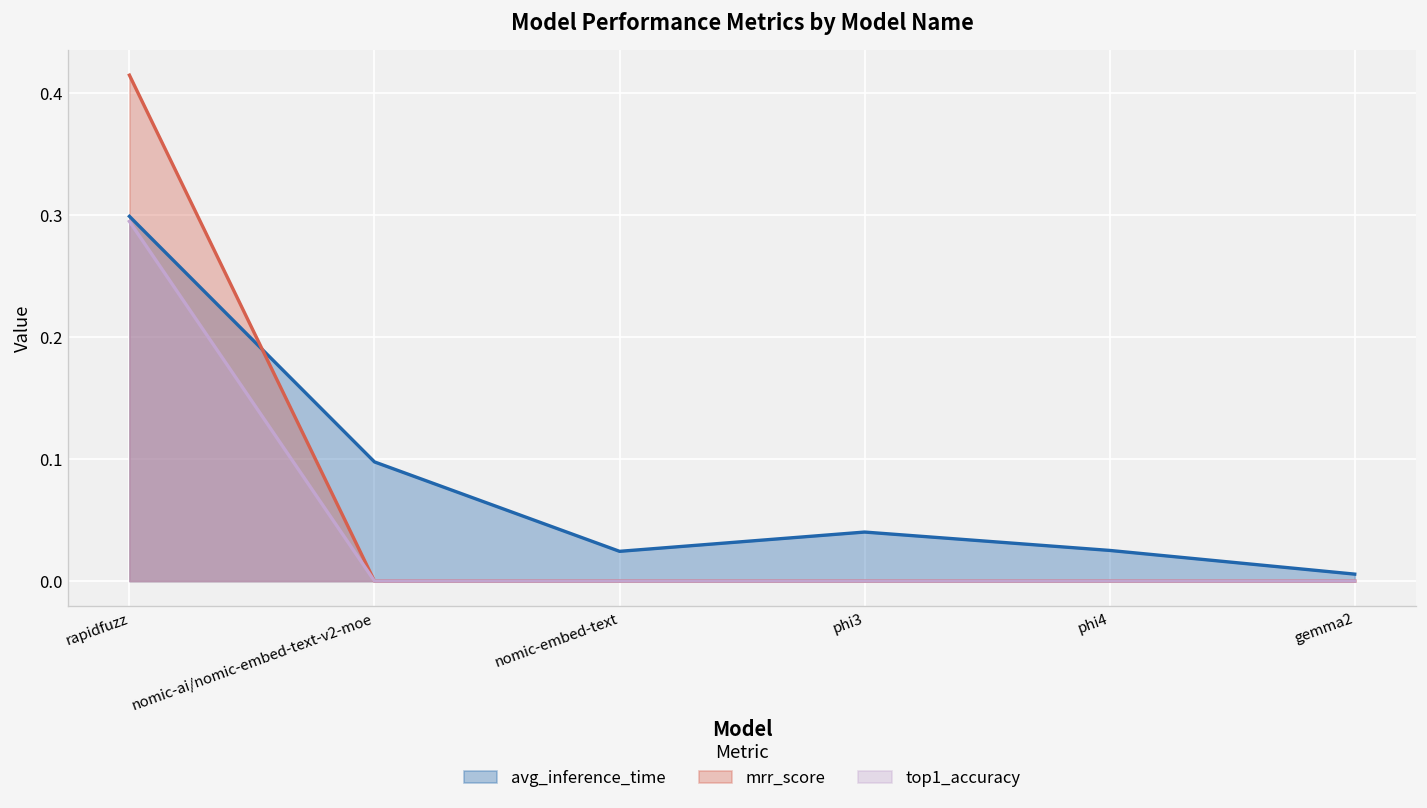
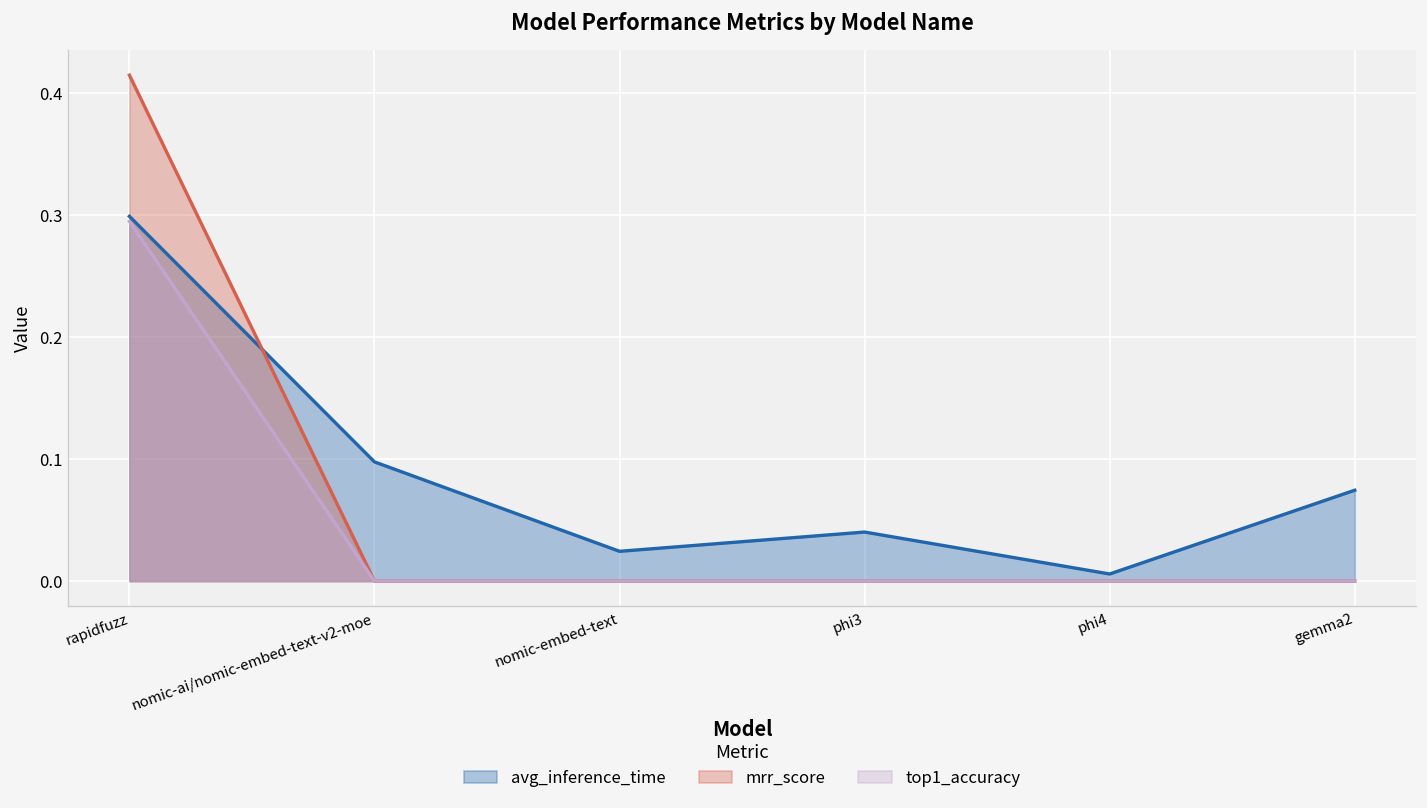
avg_inference_time, phi4: 0.025 -> 0.006
avg_inference_time, gemma2: 0.006 -> 0.074
